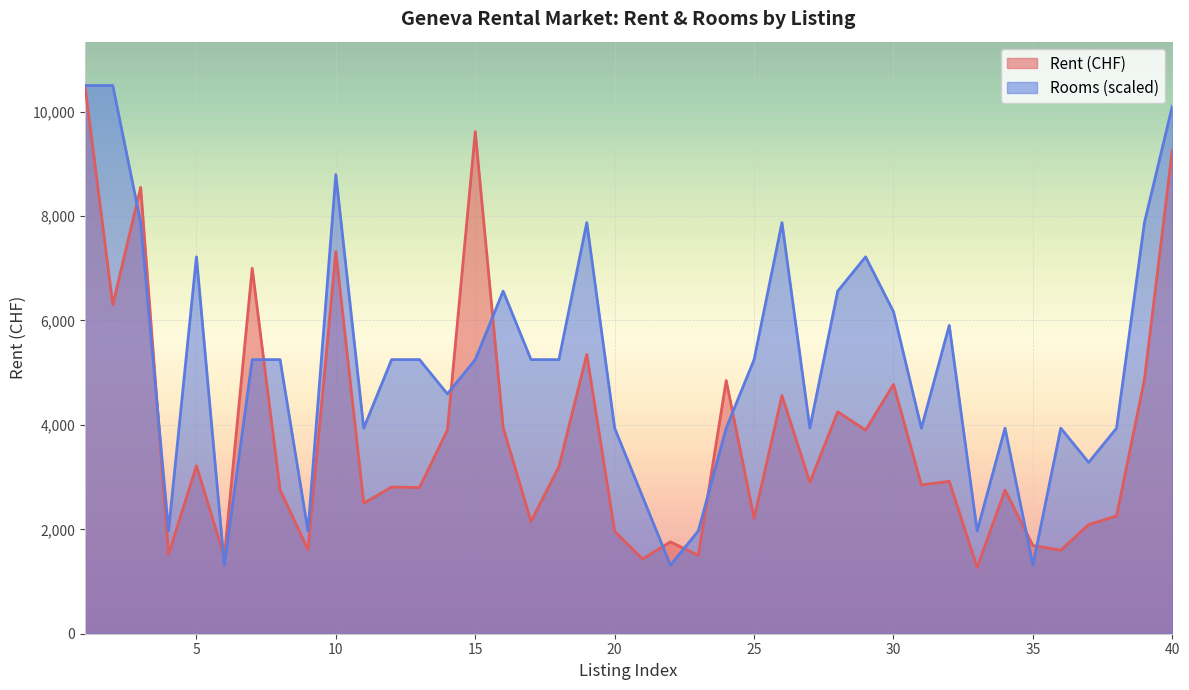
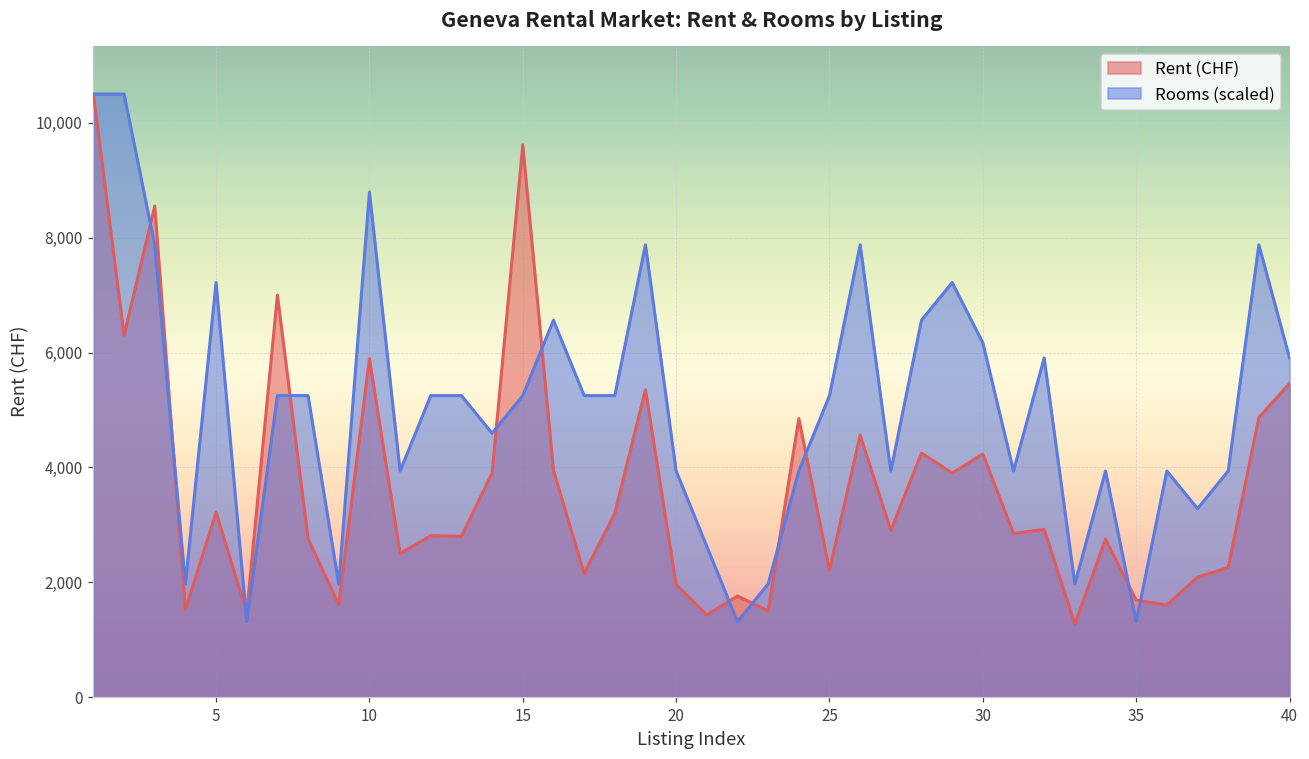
Rent (CHF), 10: 7,300 -> 5,900
Rent (CHF), 30: 4,800 -> 4,200
Rent (CHF), 40: 9,300 -> 5,500
Rooms (scaled), 40: 10,100 -> 5,900
